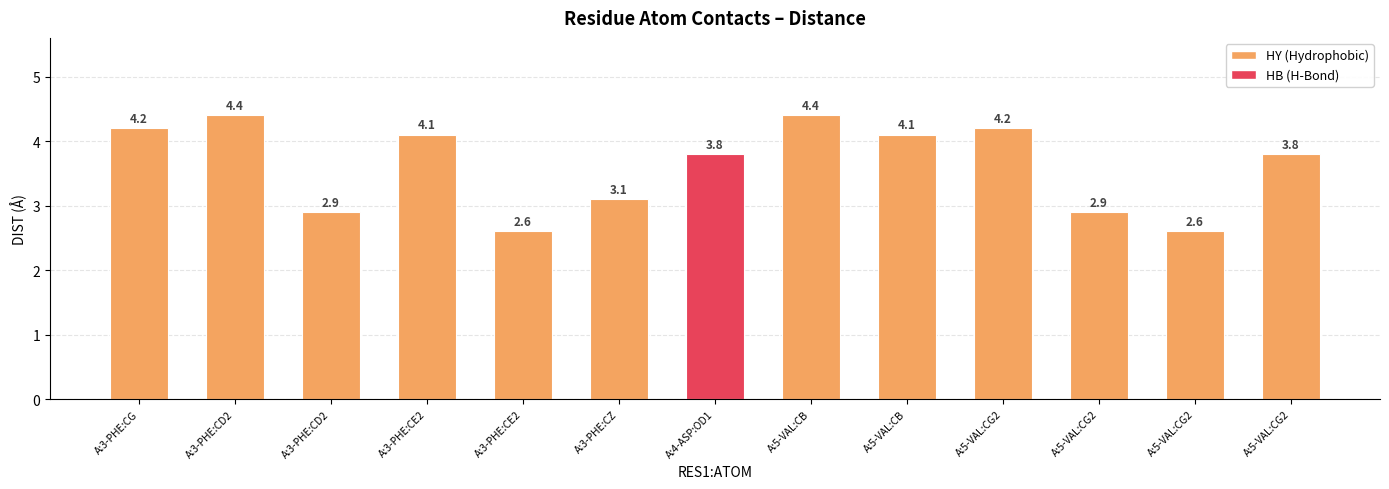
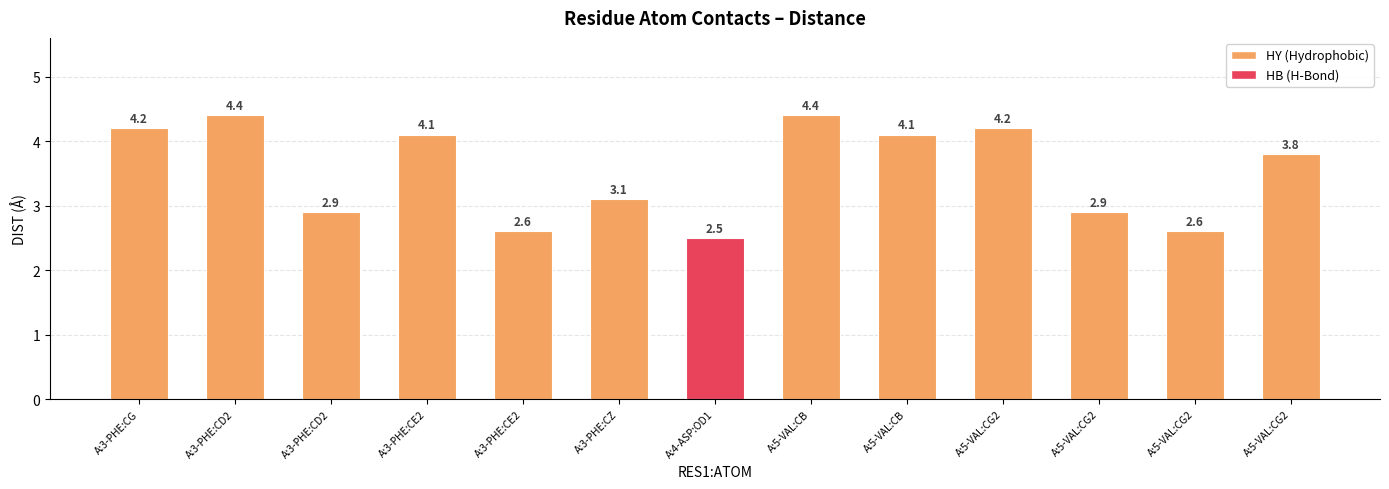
A:4-ASP:OD1: 3.8 -> 2.5
